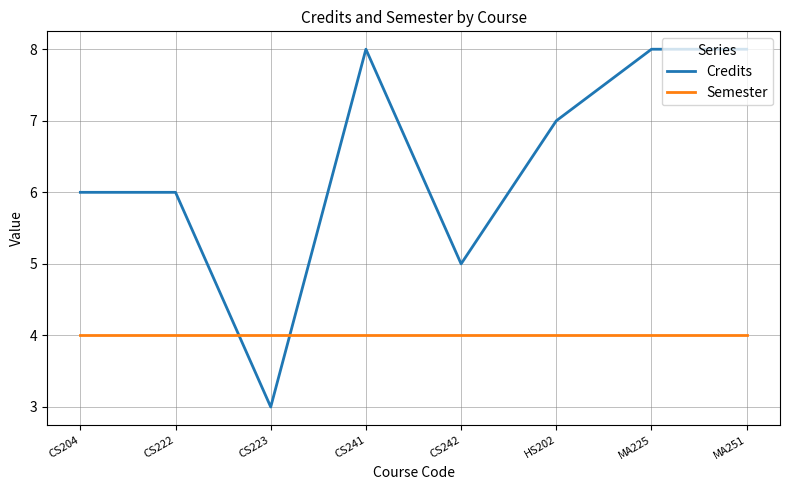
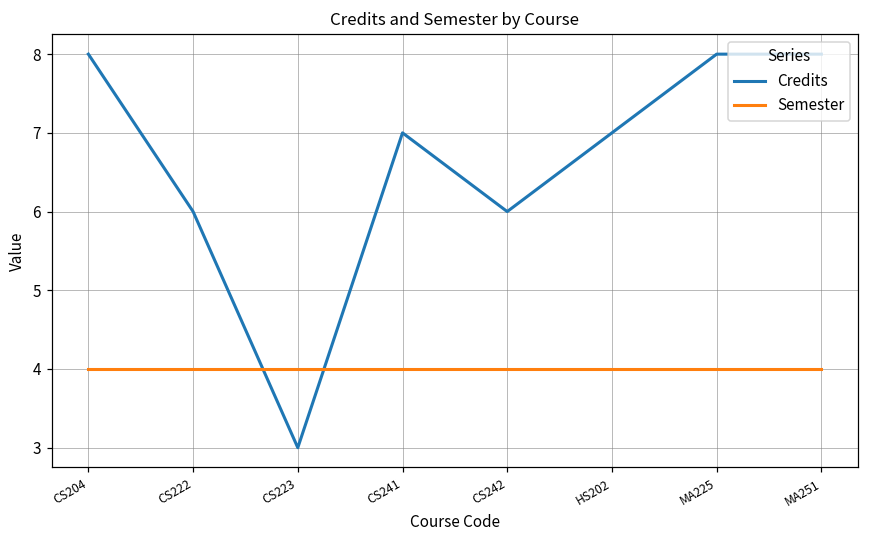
Credits, CS204: 6 -> 8
Credits, CS241: 8 -> 7
Credits, CS242: 5 -> 6
